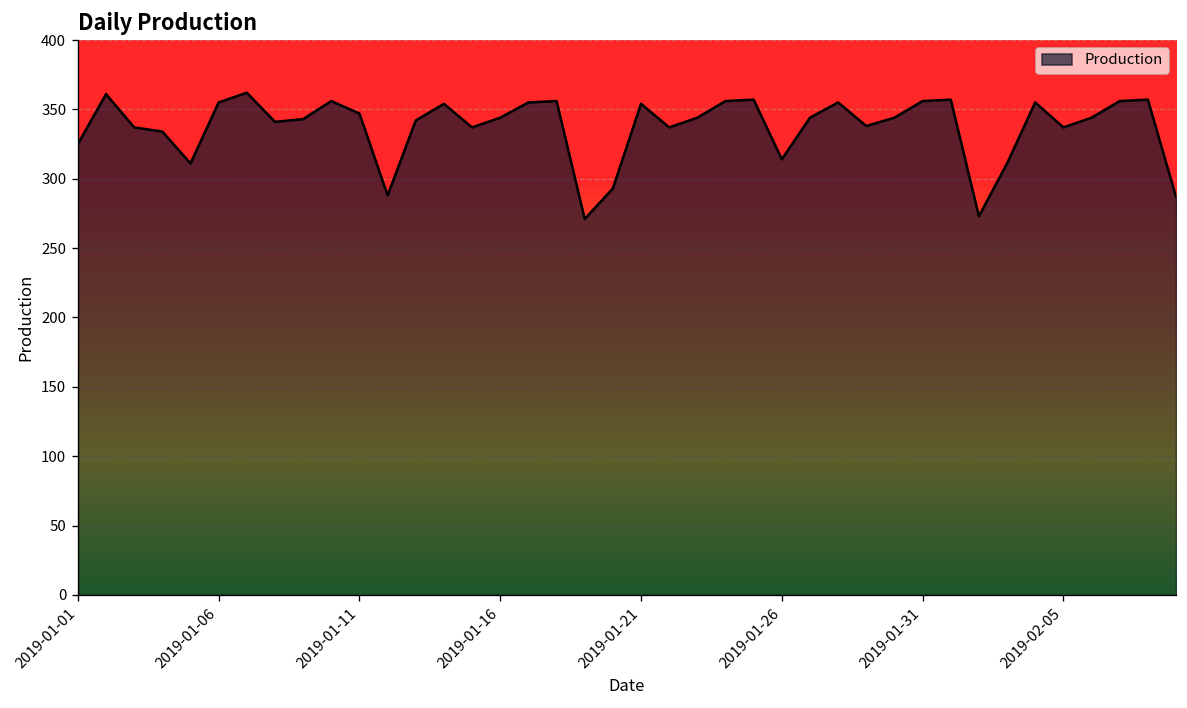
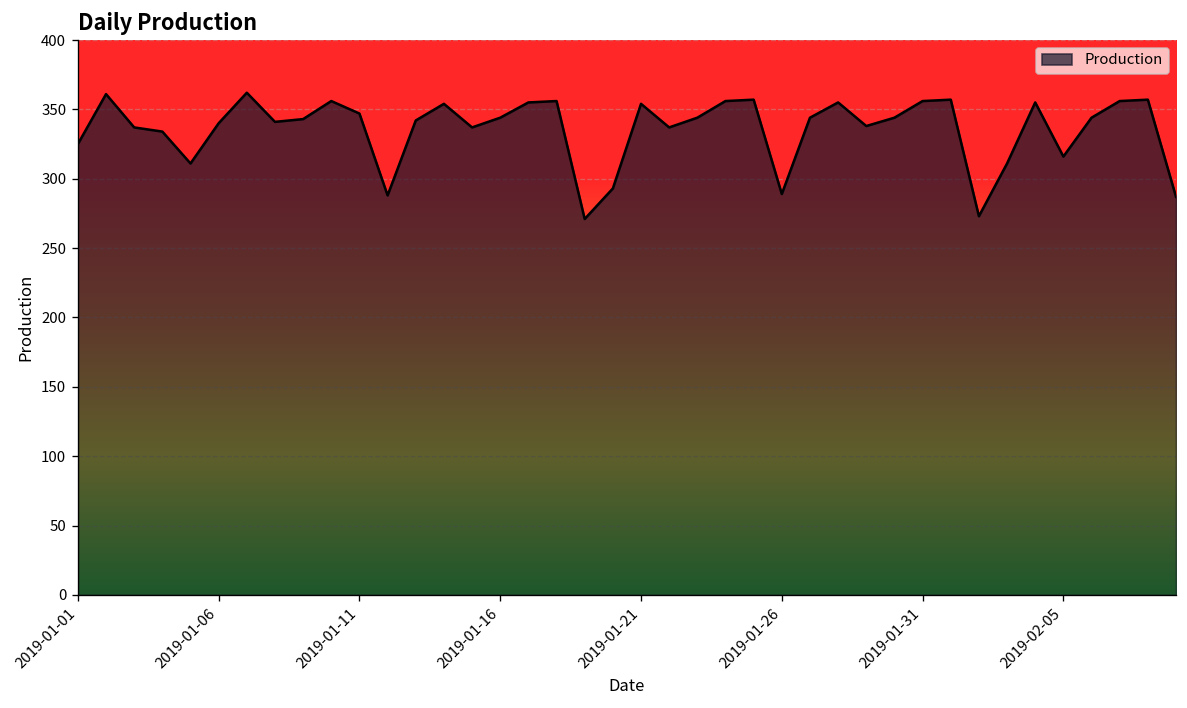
2019-01-06: 355 -> 340
2019-01-26: 314 -> 289
2019-02-05: 337 -> 316
